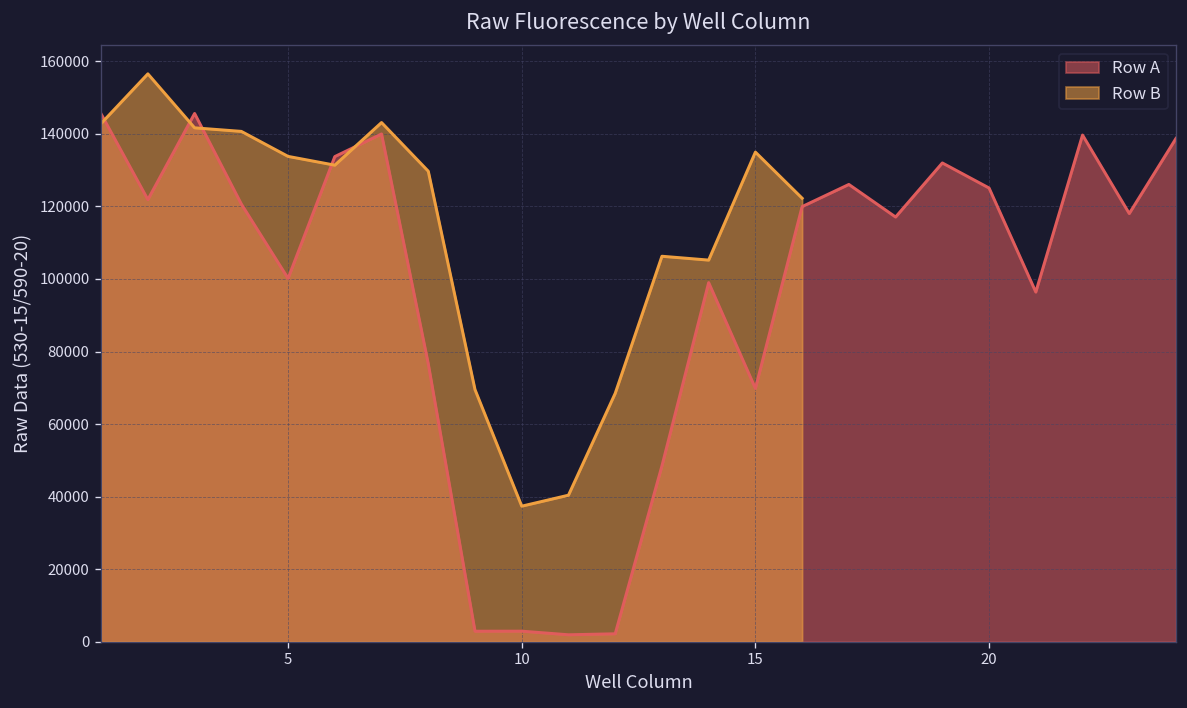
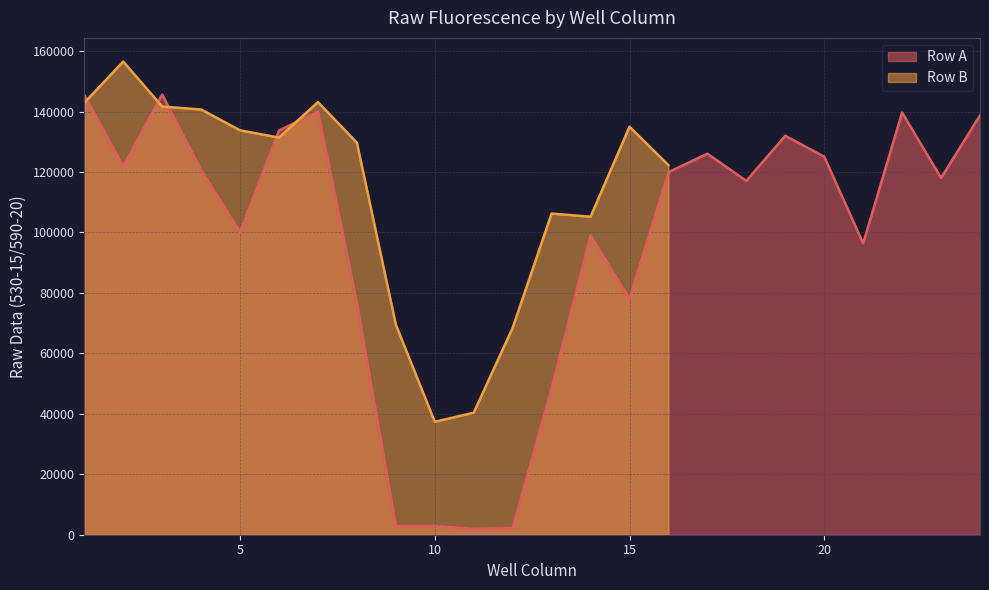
Row A, 15: 70000 -> 78000
